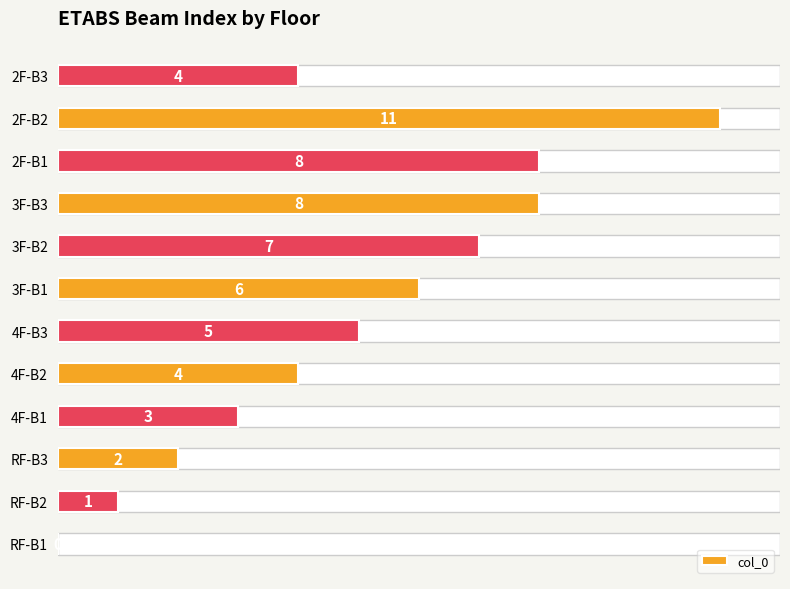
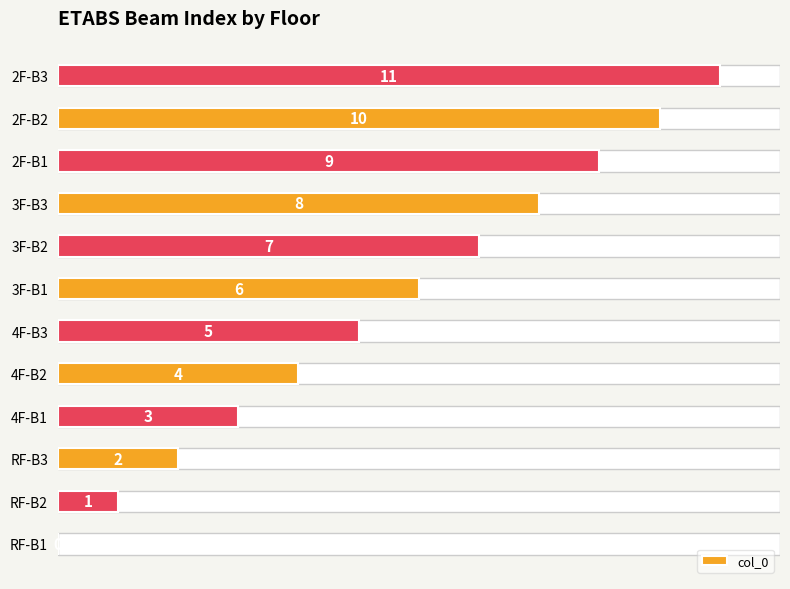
col_0, 2F-B3: 4 -> 11
col_0, 2F-B2: 11 -> 10
col_0, 2F-B1: 8 -> 9
